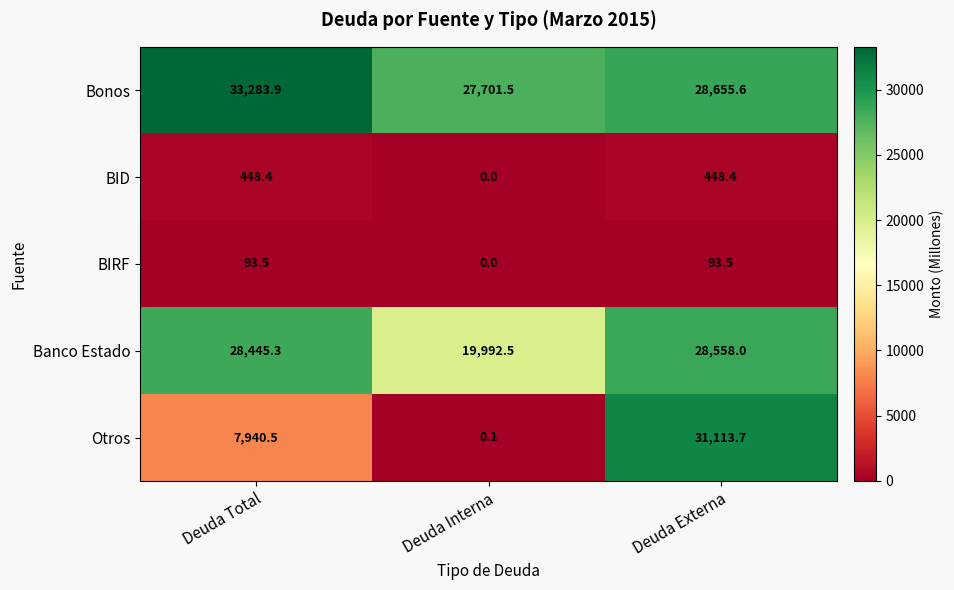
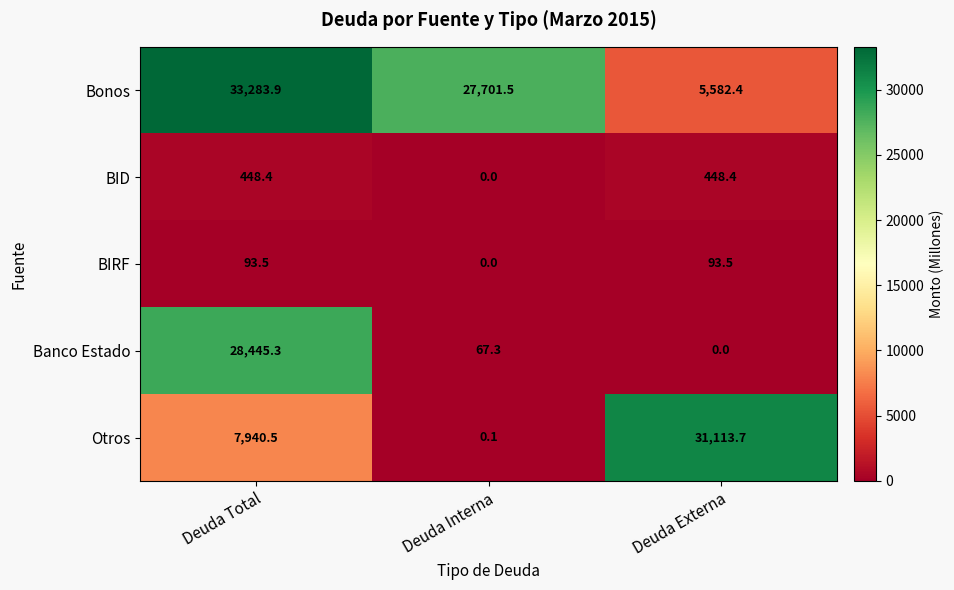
Bonos, Deuda Externa: 28,655.6 -> 5,582.4
Banco Estado, Deuda Interna: 19,992.5 -> 67.3
Banco Estado, Deuda Externa: 28,558.0 -> 0.0
